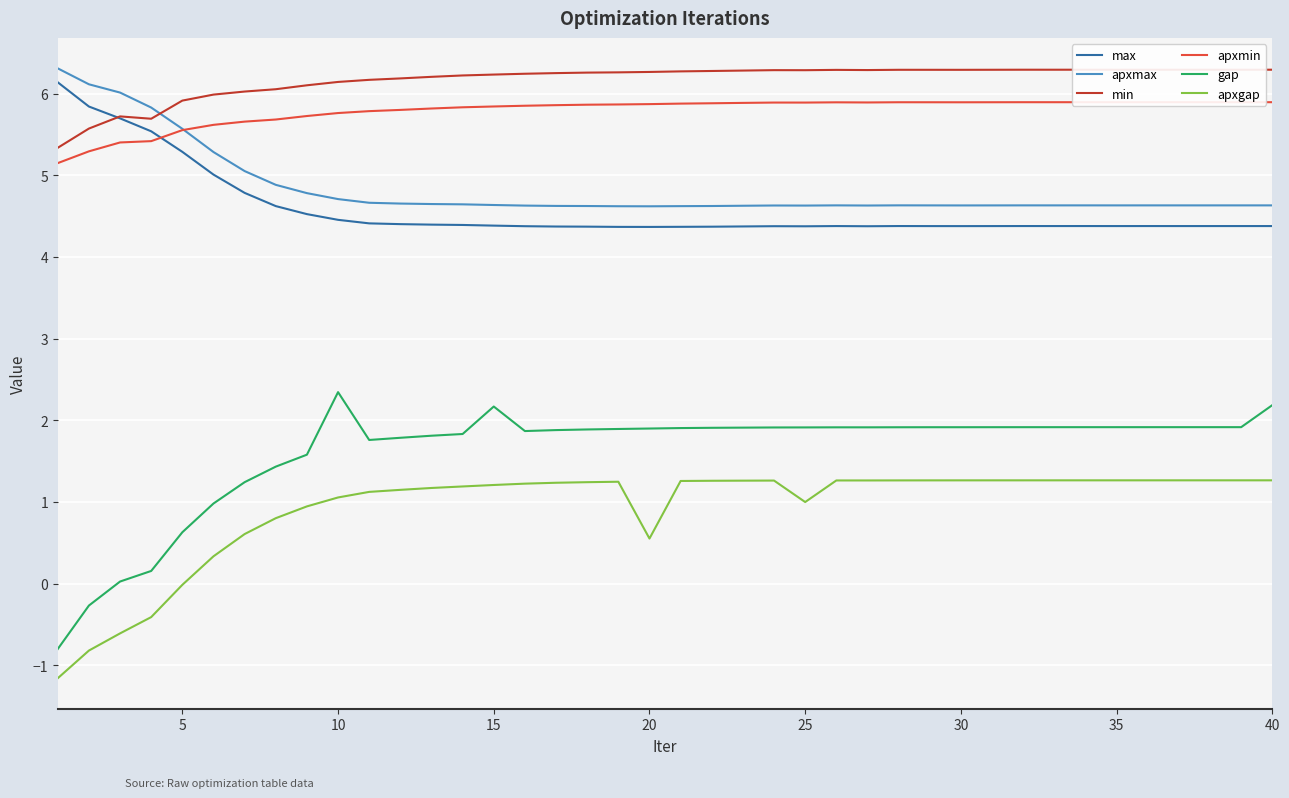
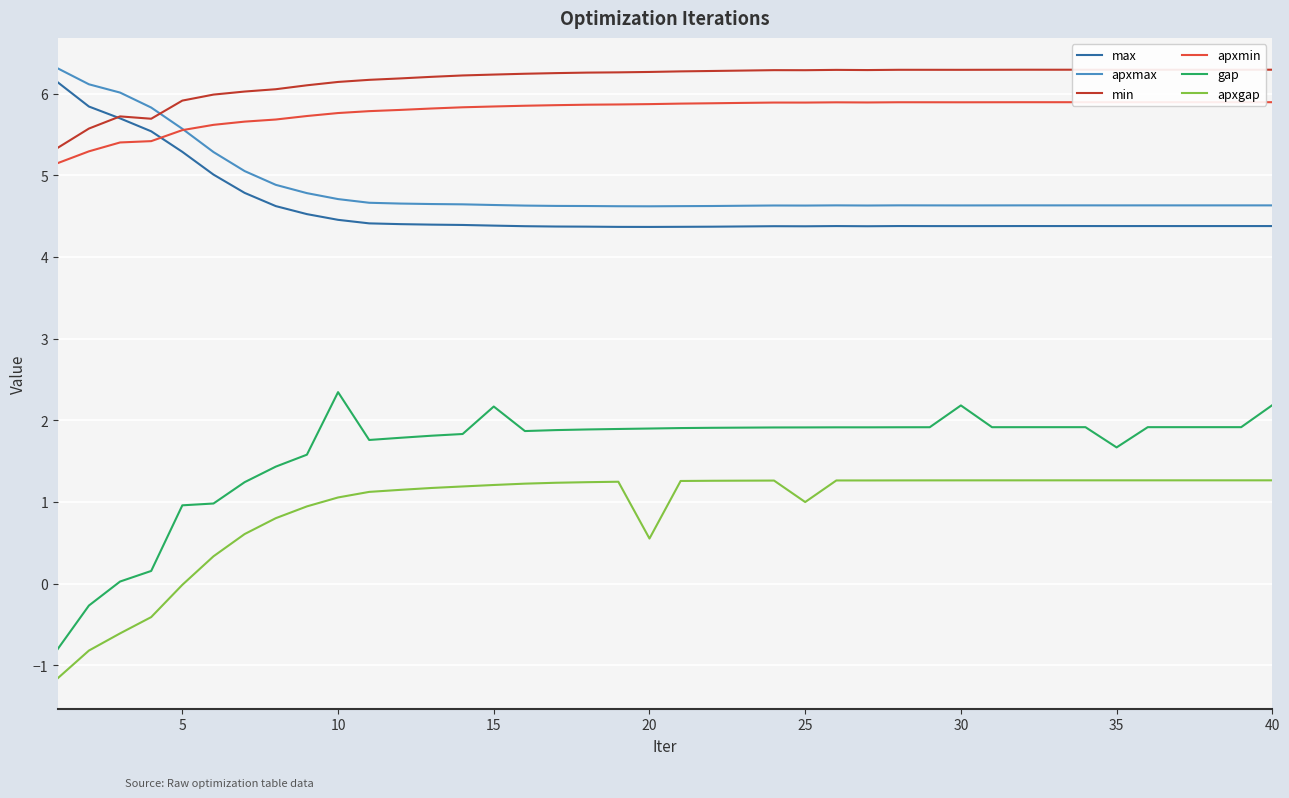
gap, 5: 0.6 -> 1.0
gap, 30: 1.9 -> 2.2
gap, 35: 1.9 -> 1.7
